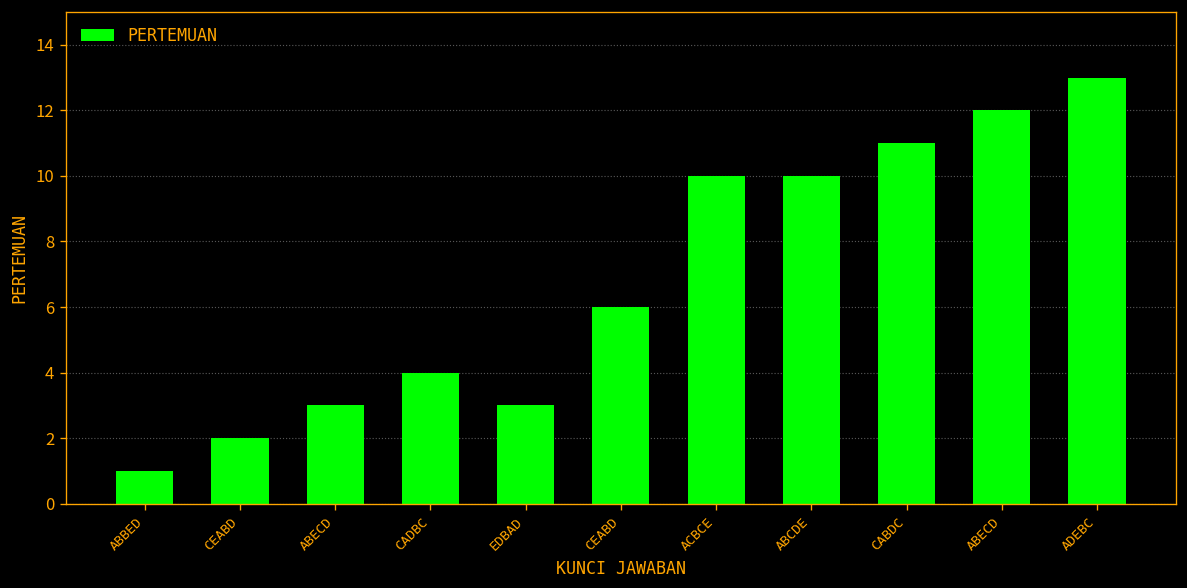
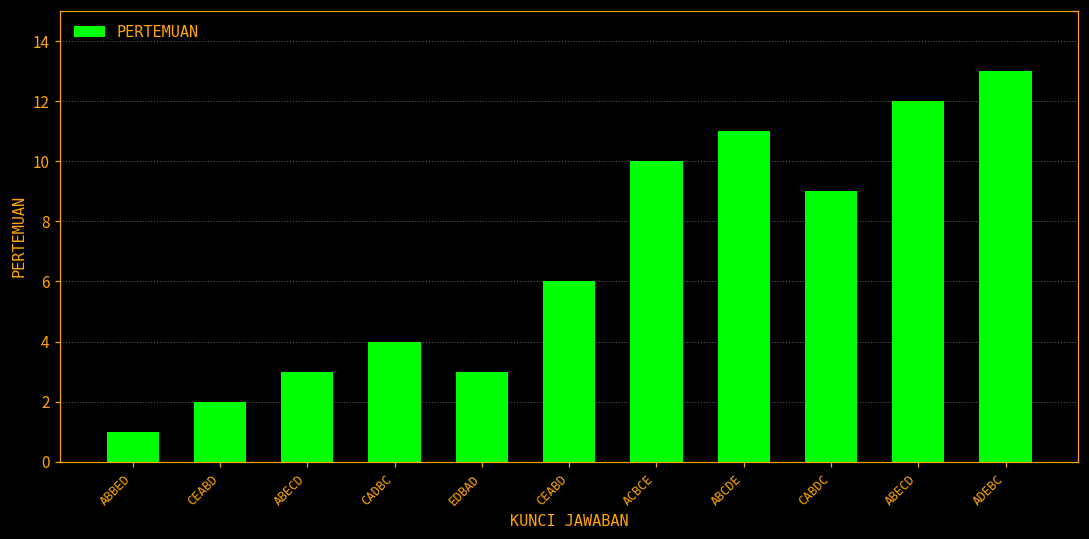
ABCDE: 10 -> 11
CABDC: 11 -> 9
